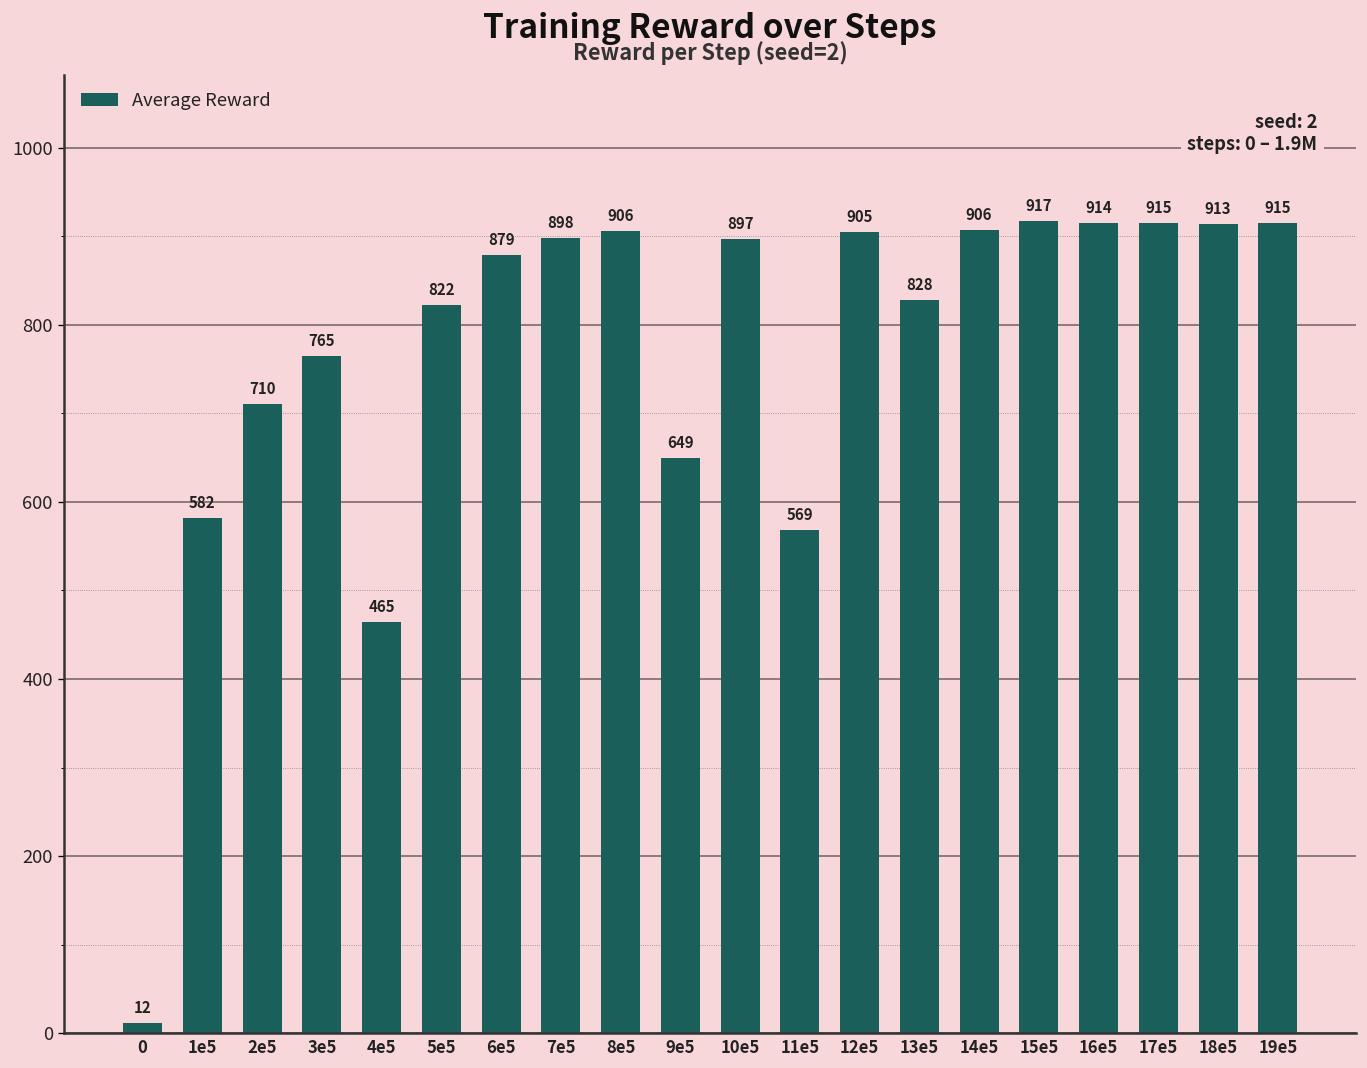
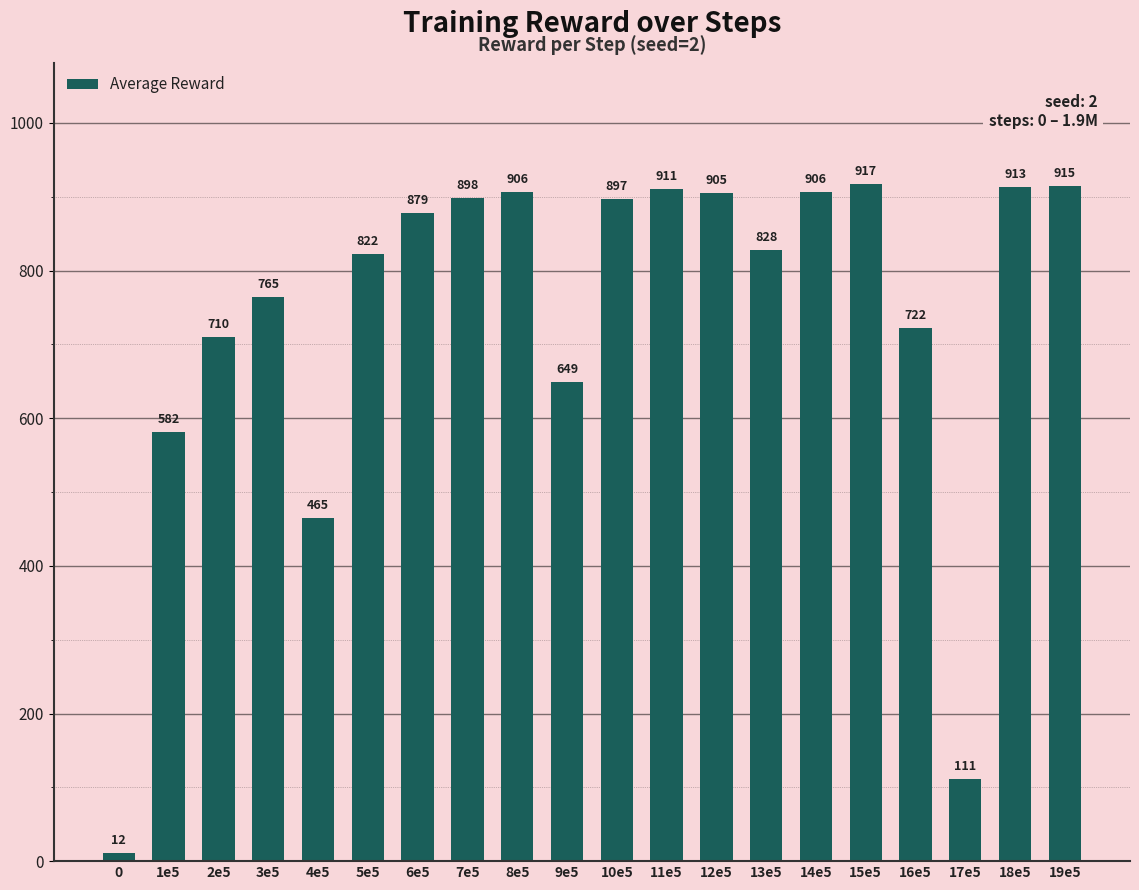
11e5: 569 -> 911
16e5: 914 -> 722
17e5: 915 -> 111
